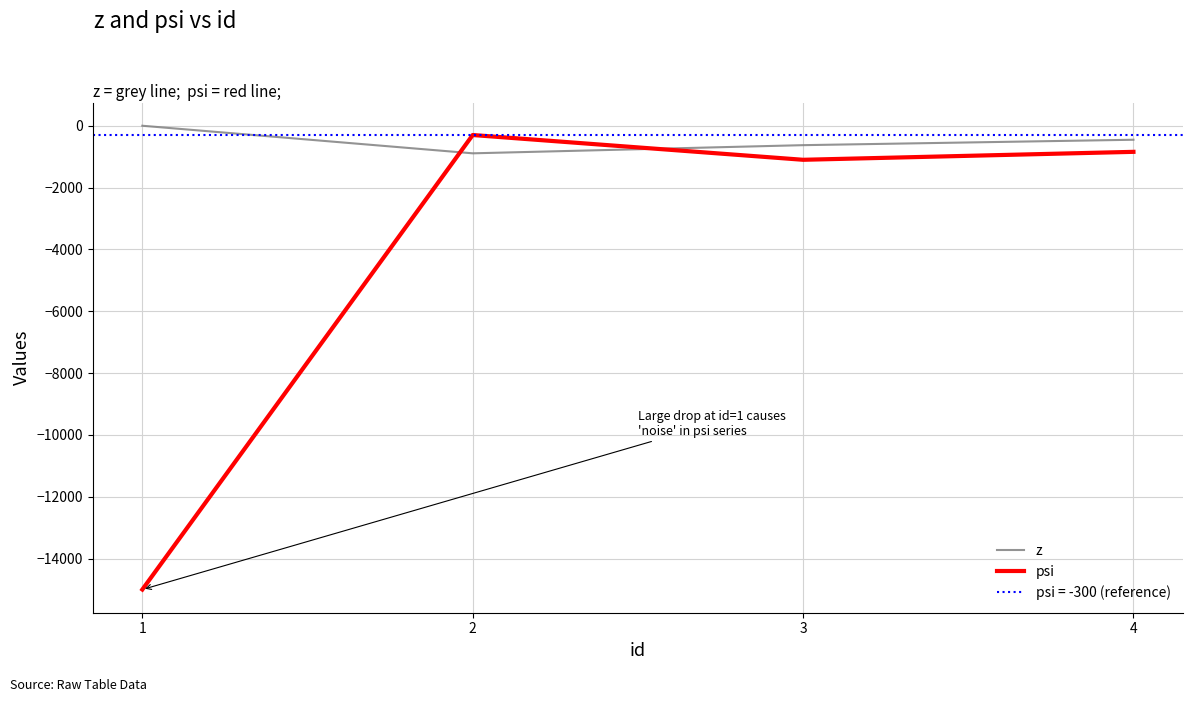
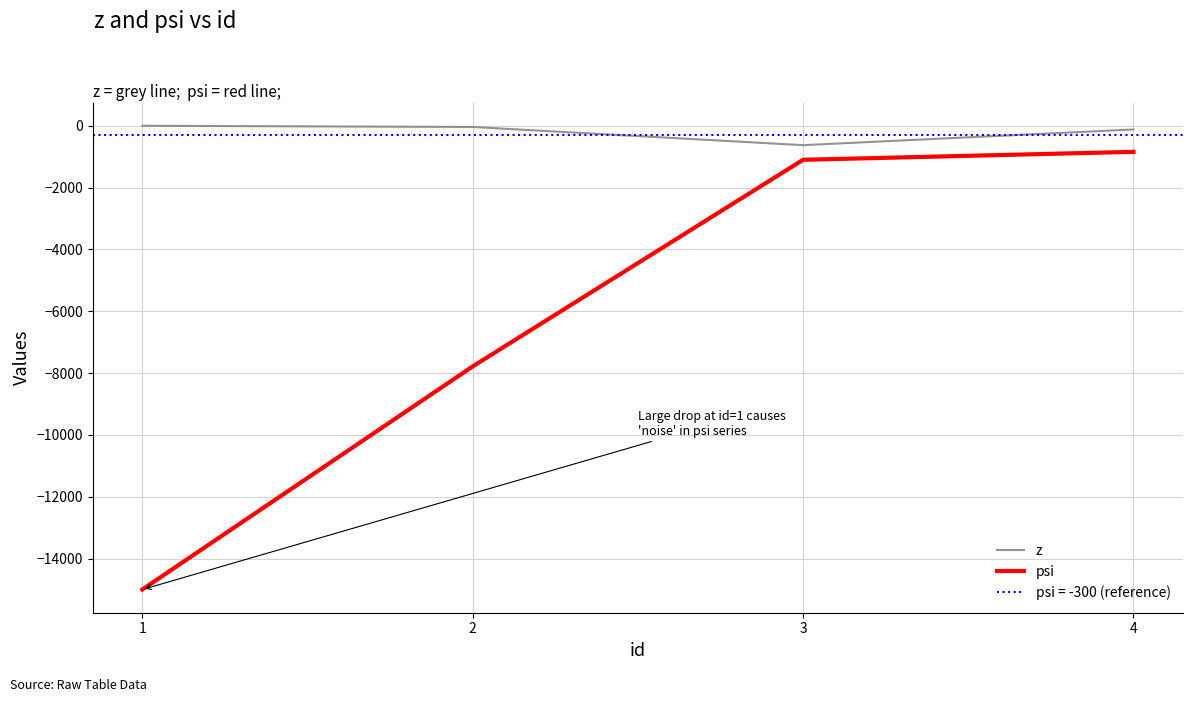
z, 2: -900 -> 0
psi, 2: -300 -> -7800
z, 4: -500 -> -100
